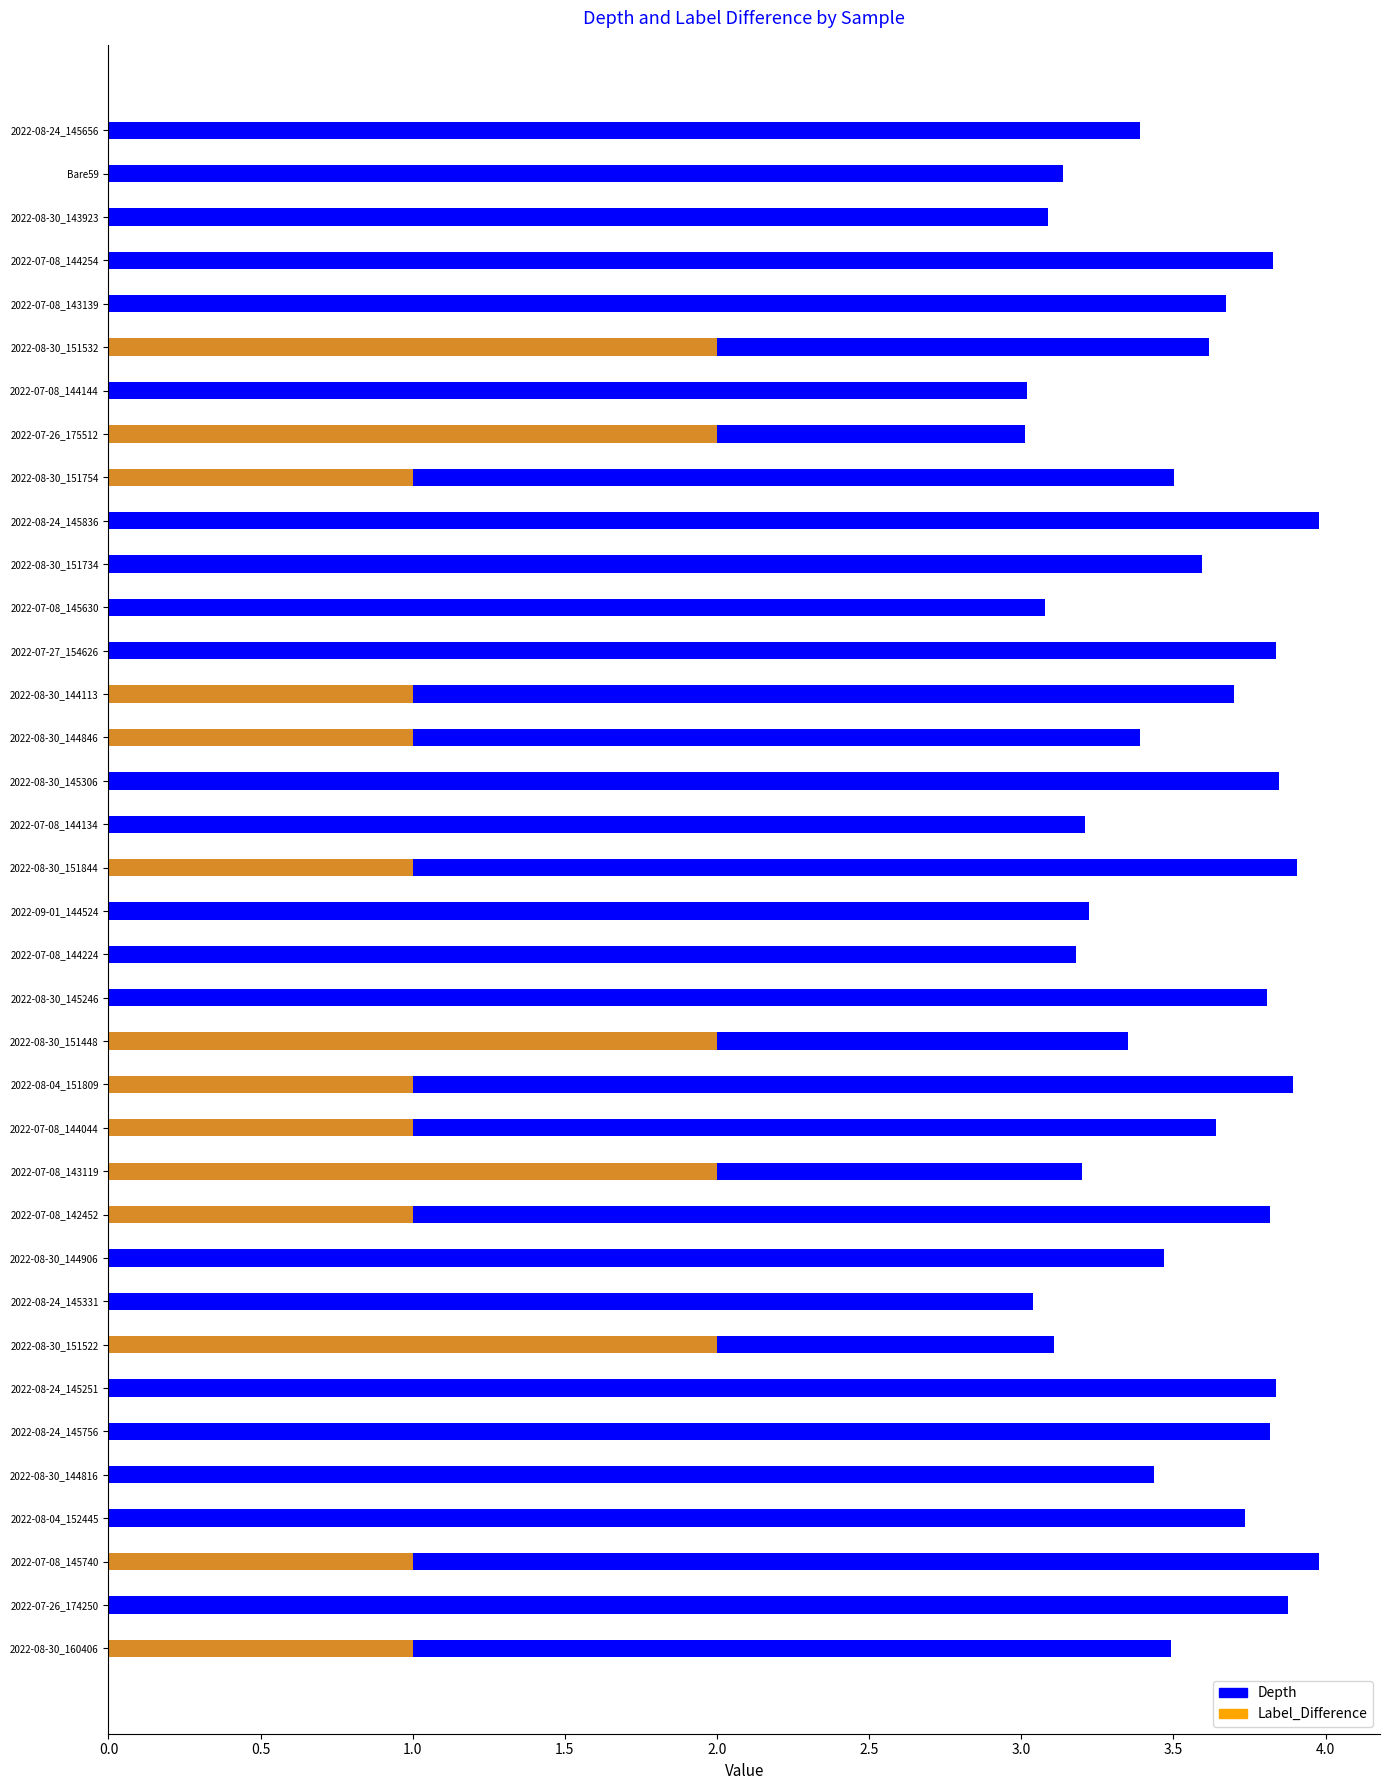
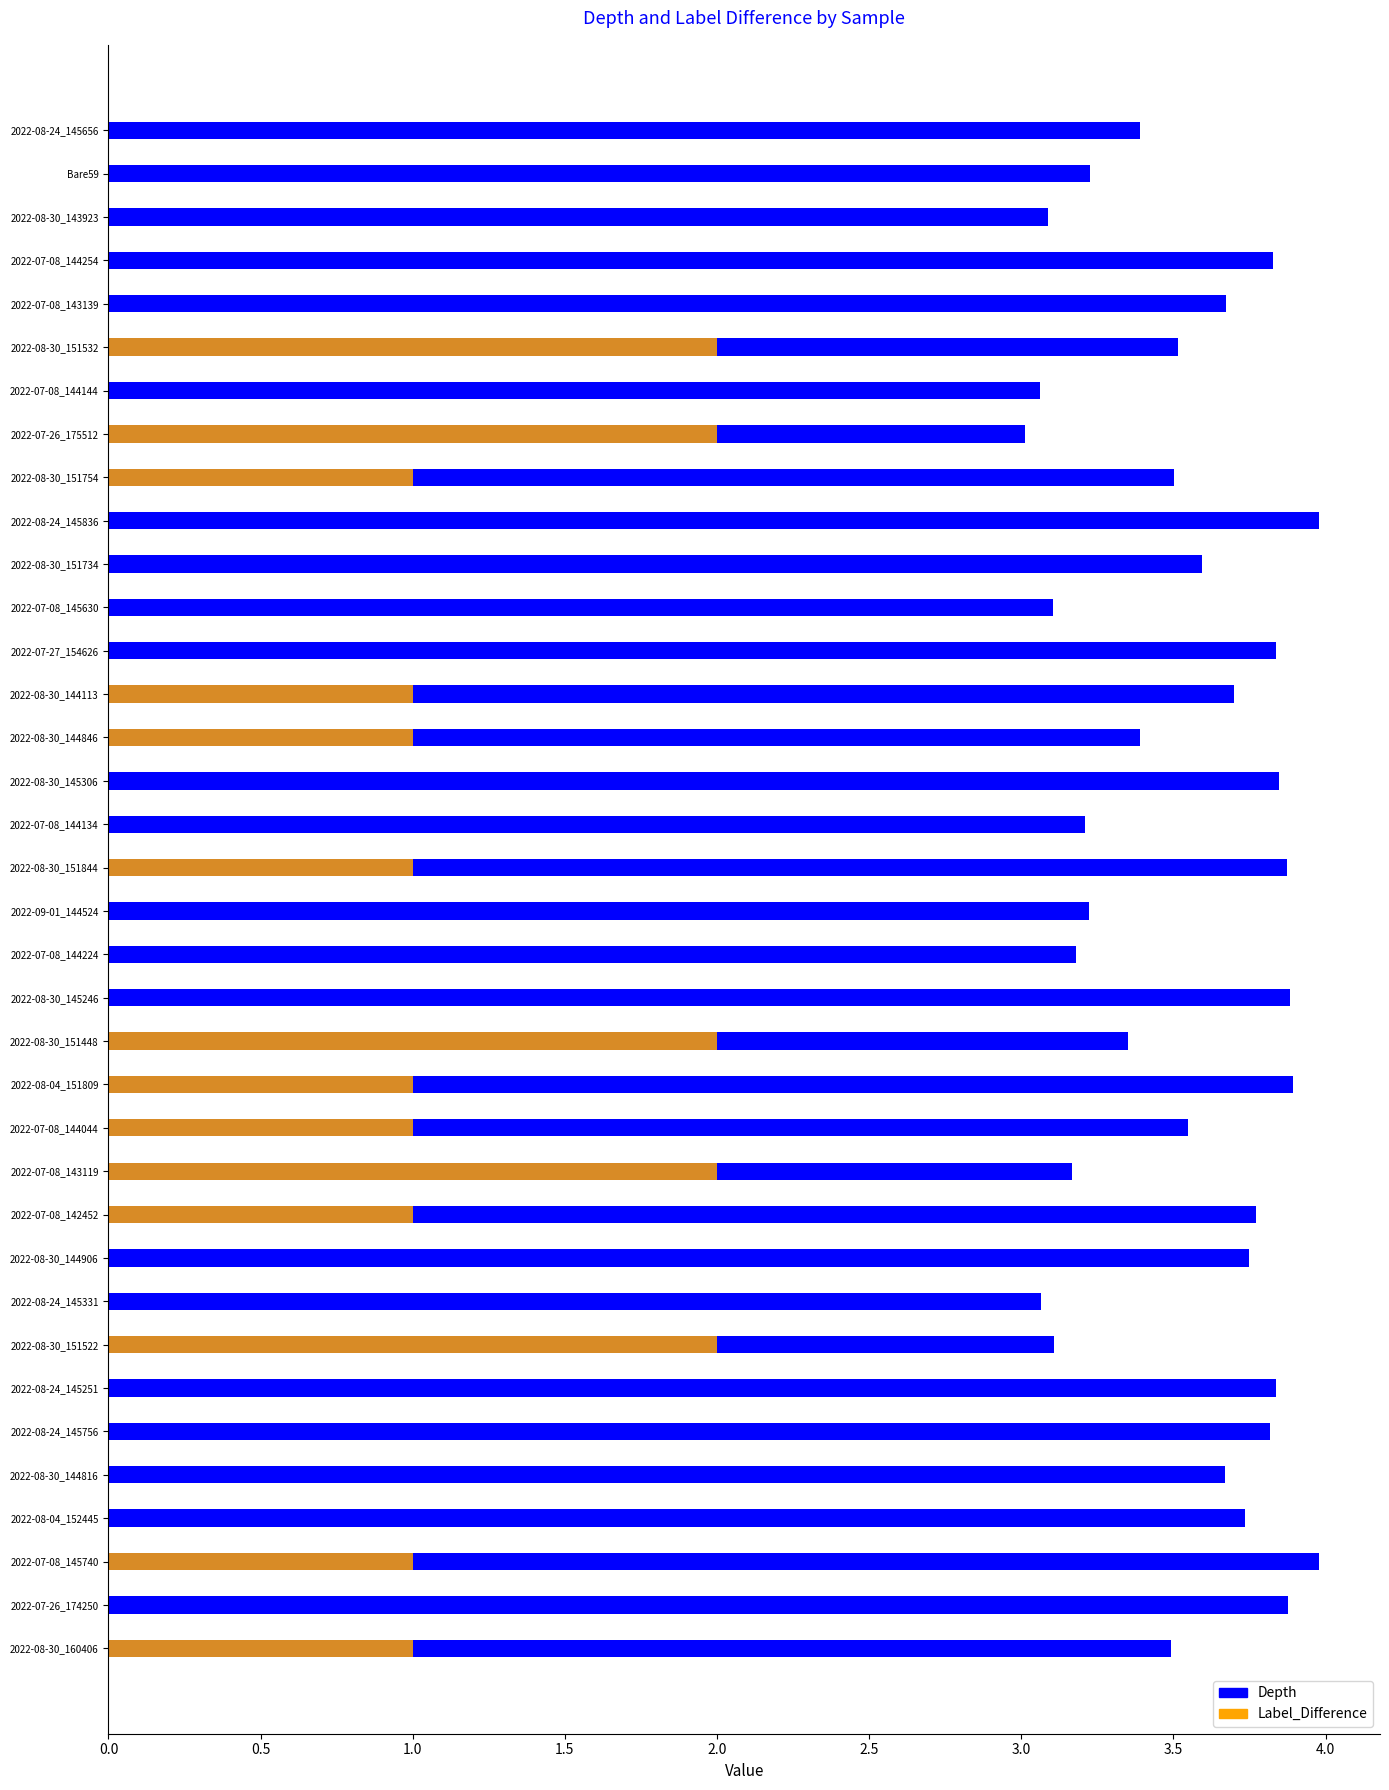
Depth, Bare59: 3.14 -> 3.23
Depth, 2022-08-30_151532: 3.62 -> 3.51
Depth, 2022-07-08_144144: 3.02 -> 3.06
Depth, 2022-07-08_145630: 3.08 -> 3.10
Depth, 2022-08-30_151844: 3.90 -> 3.87
Depth, 2022-08-30_145246: 3.81 -> 3.88
Depth, 2022-07-08_144044: 3.64 -> 3.55
Depth, 2022-07-08_143119: 3.20 -> 3.17
Depth, 2022-07-08_142452: 3.82 -> 3.77
Depth, 2022-08-30_144906: 3.47 -> 3.75
Depth, 2022-08-24_145331: 3.04 -> 3.06
Depth, 2022-08-30_144816: 3.44 -> 3.67
